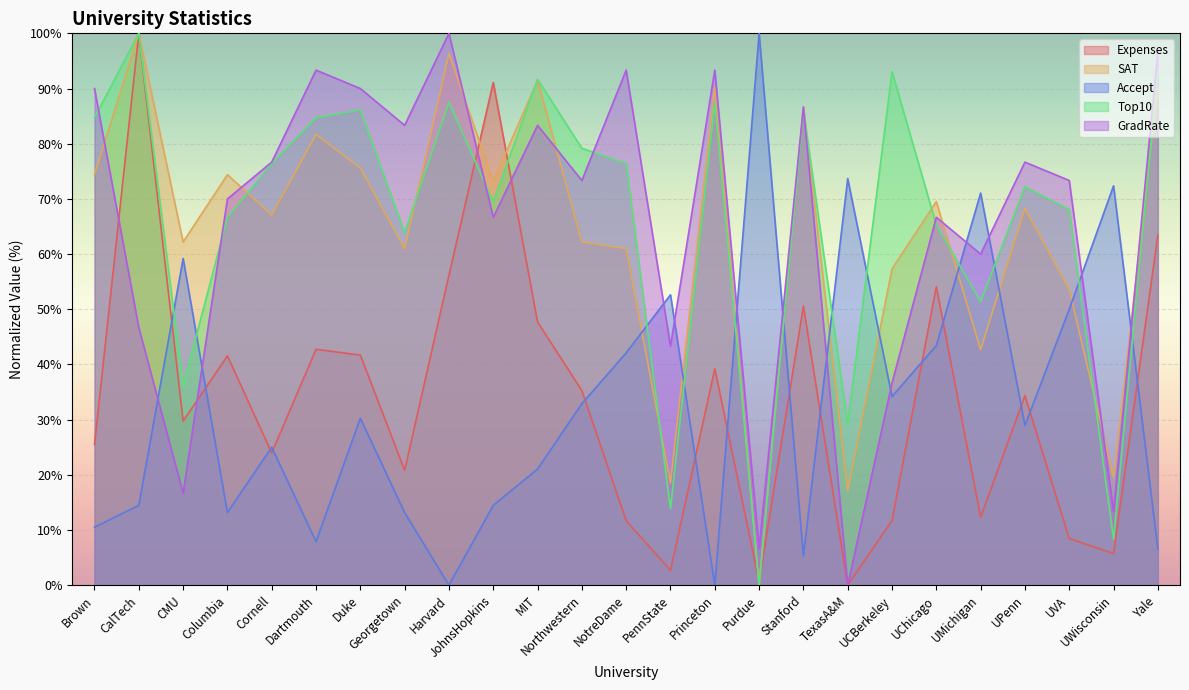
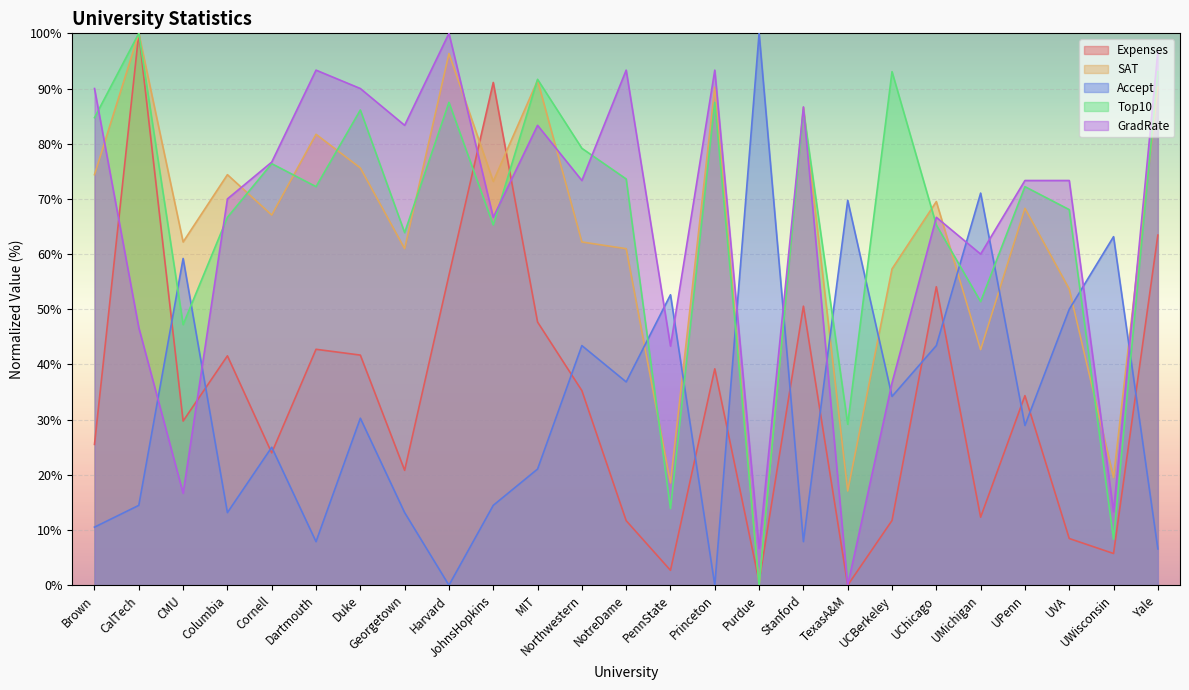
Top10, CMU: 36% -> 47%
Top10, Dartmouth: 85% -> 72%
Top10, JohnsHopkins: 69% -> 65%
Accept, Northwestern: 33% -> 43%
Accept, NotreDame: 42% -> 37%
Top10, NotreDame: 76% -> 74%
Accept, Stanford: 5% -> 8%
Accept, TexasA&M: 74% -> 70%
GradRate, UPenn: 77% -> 73%
Accept, UWisconsin: 72% -> 63%
